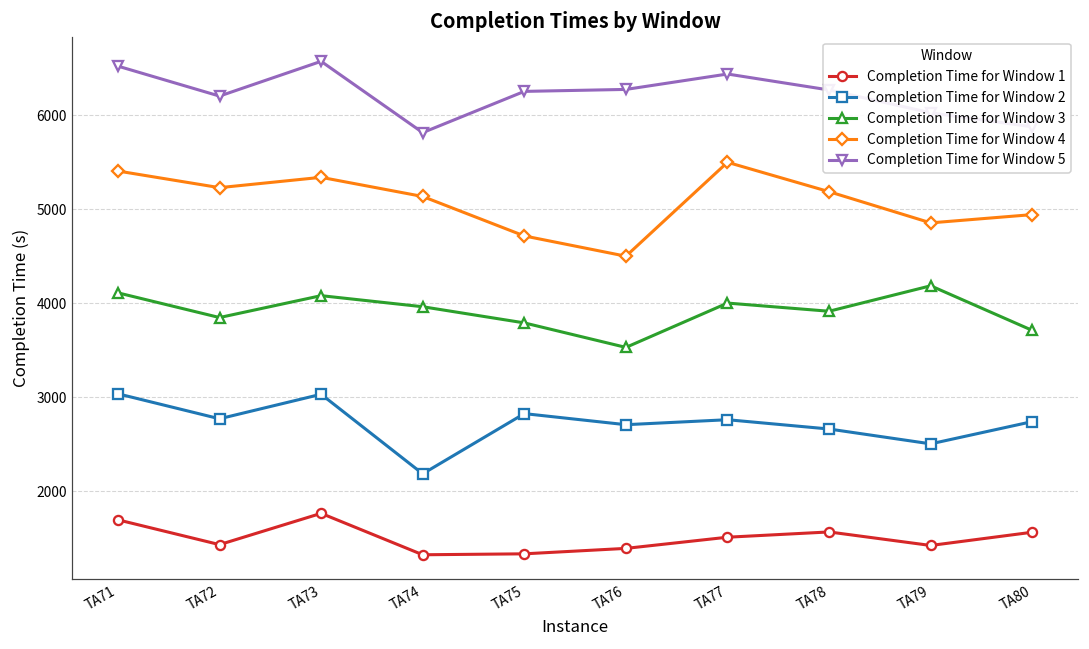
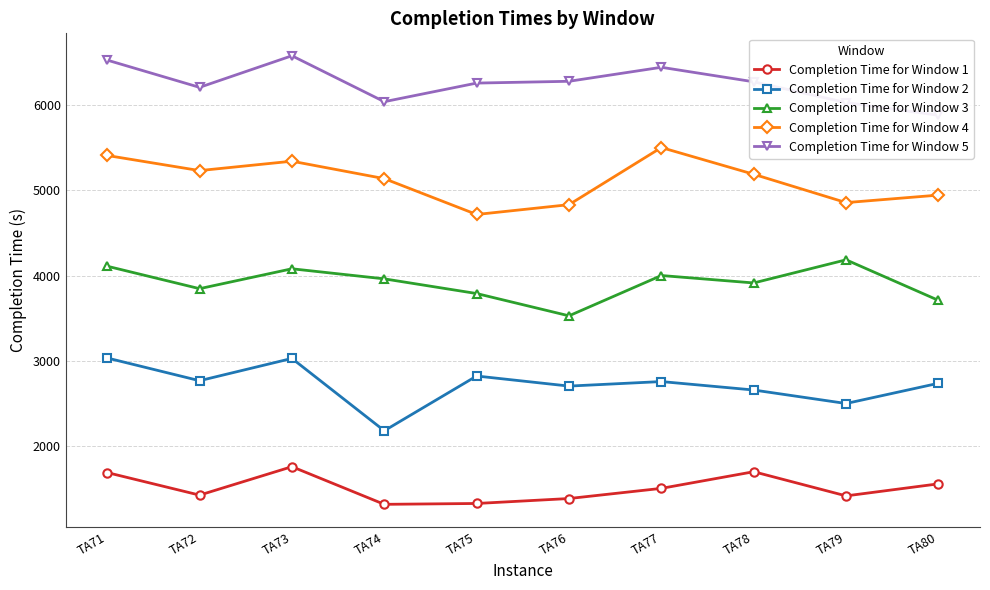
Completion Time for Window 5, TA74: 5800 -> 6000
Completion Time for Window 4, TA76: 4500 -> 4800
Completion Time for Window 1, TA78: 1600 -> 1700
